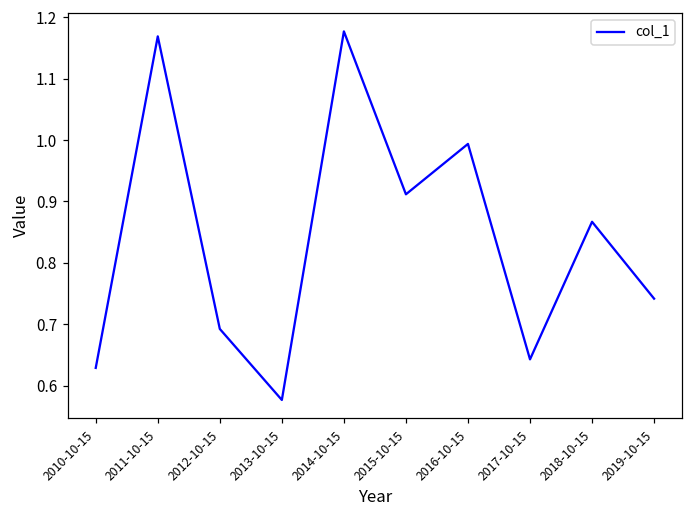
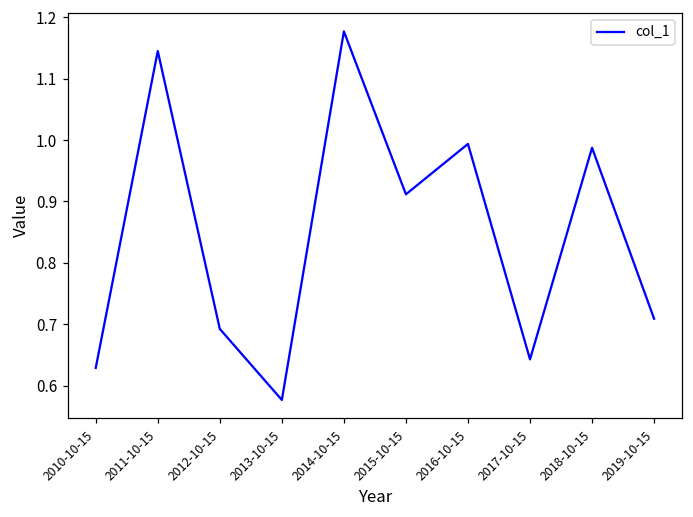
2011-10-15: 1.17 -> 1.14
2018-10-15: 0.87 -> 0.99
2019-10-15: 0.74 -> 0.71
